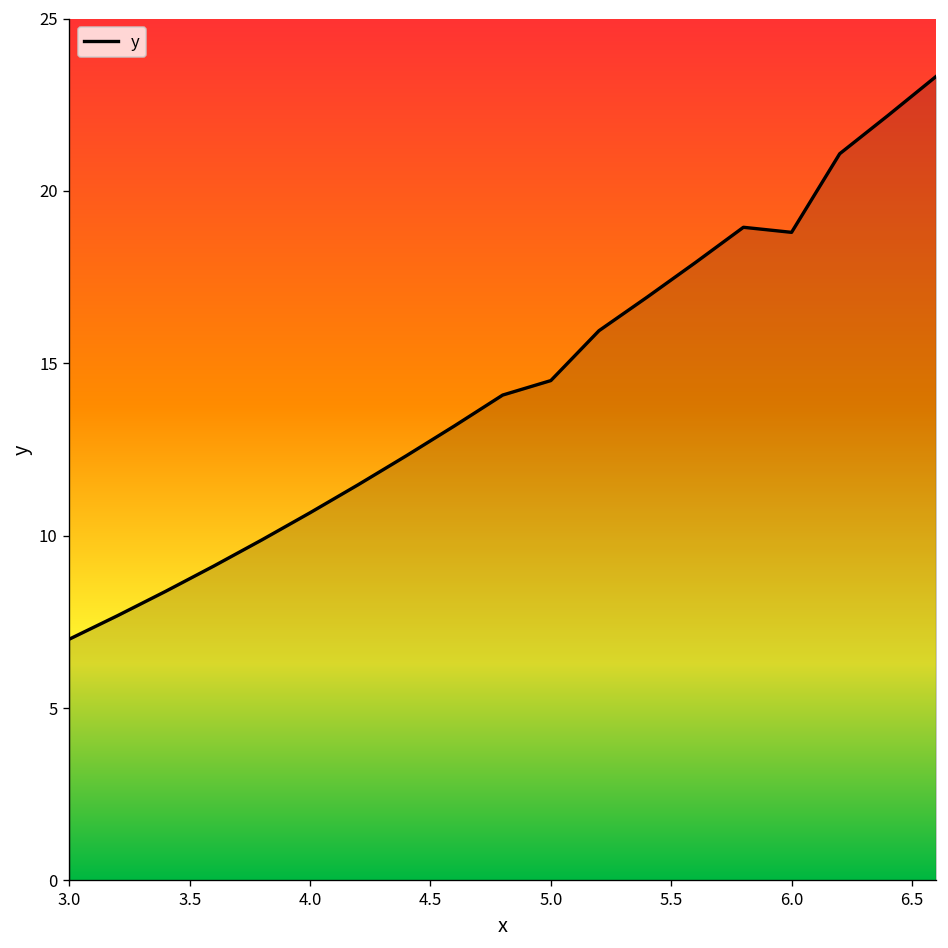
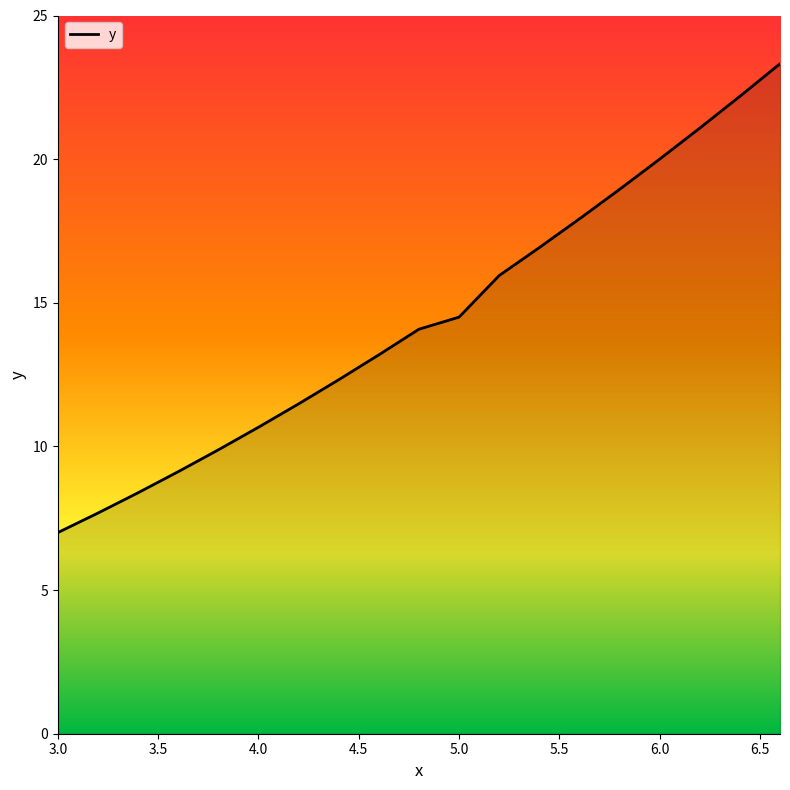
6.0: 18.8 -> 20.0
